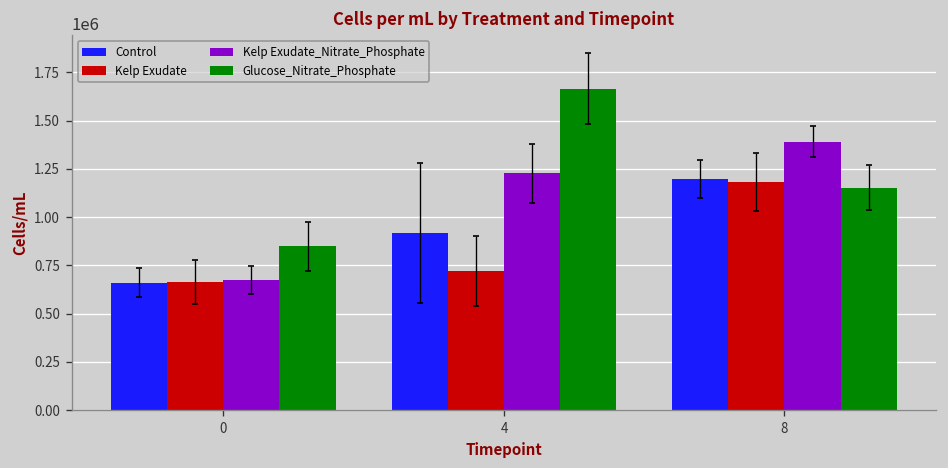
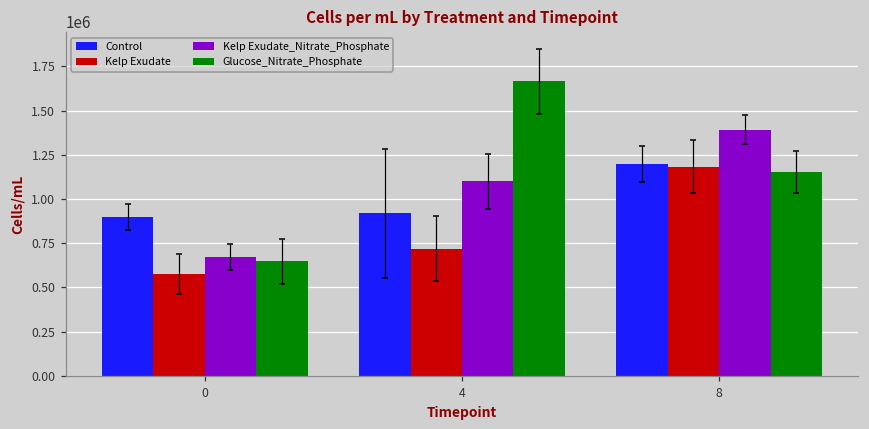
Control, 0: 660000 -> 900000
Kelp Exudate, 0: 660000 -> 580000
Glucose_Nitrate_Phosphate, 0: 850000 -> 650000
Kelp Exudate_Nitrate_Phosphate, 4: 1230000 -> 1100000
